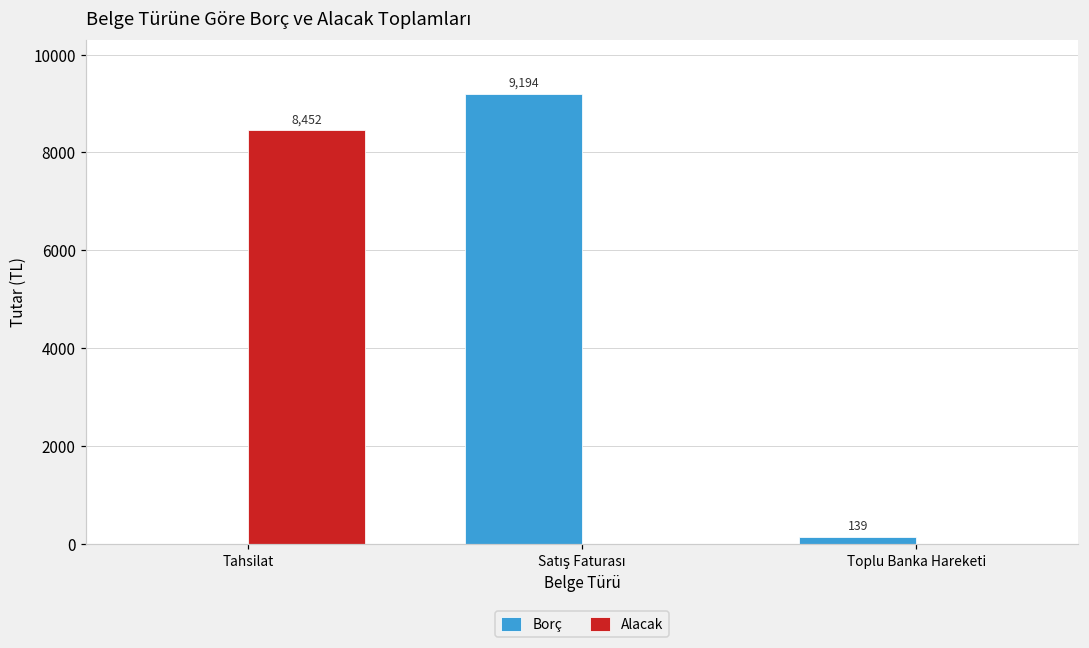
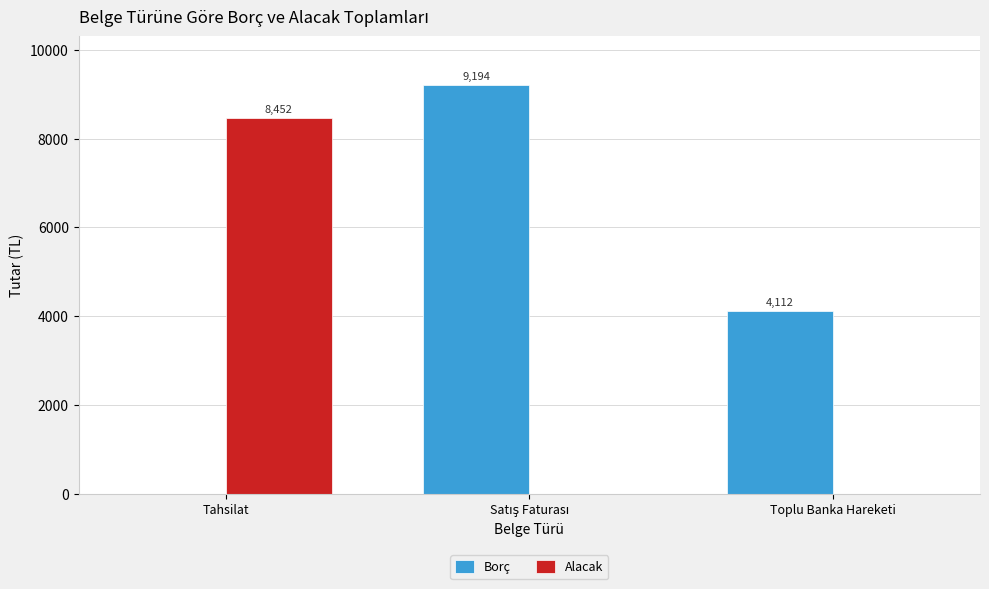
Borç, Toplu Banka Hareketi: 139 -> 4,112
